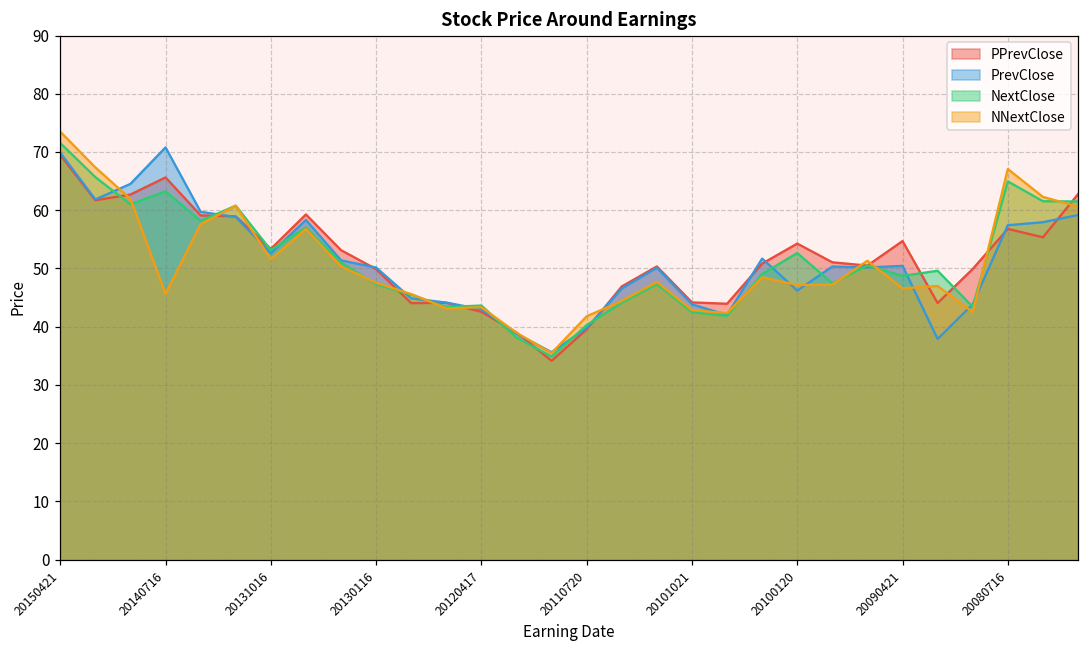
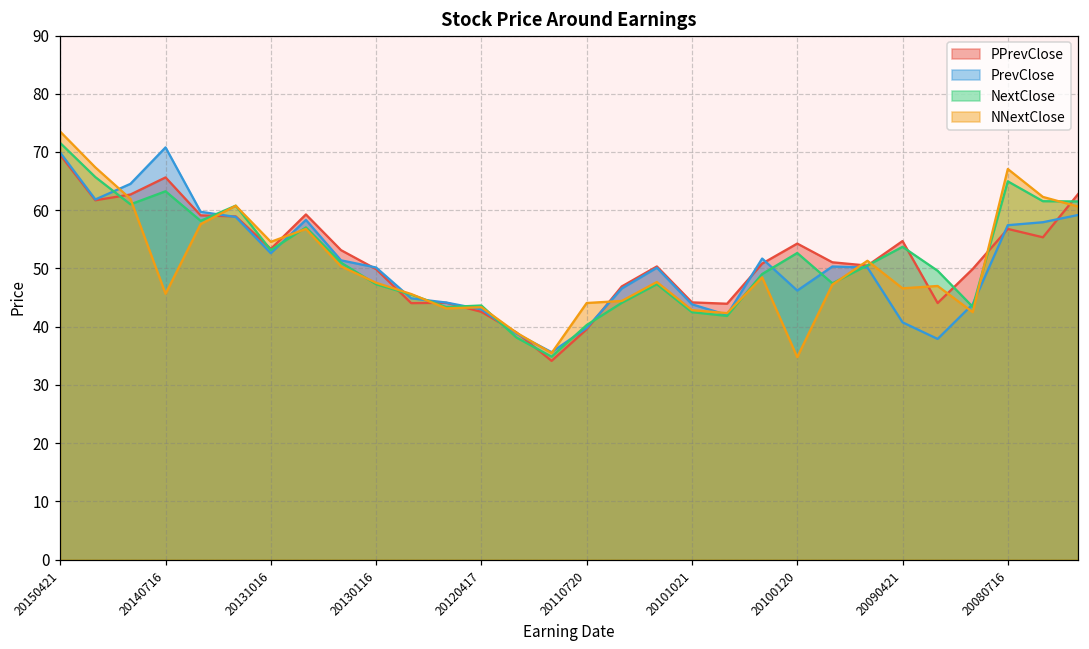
NNextClose, 20131016: 52 -> 55
NNextClose, 20110720: 42 -> 44
NNextClose, 20100120: 47 -> 35
PrevClose, 20090421: 50 -> 41
NextClose, 20090421: 49 -> 54
